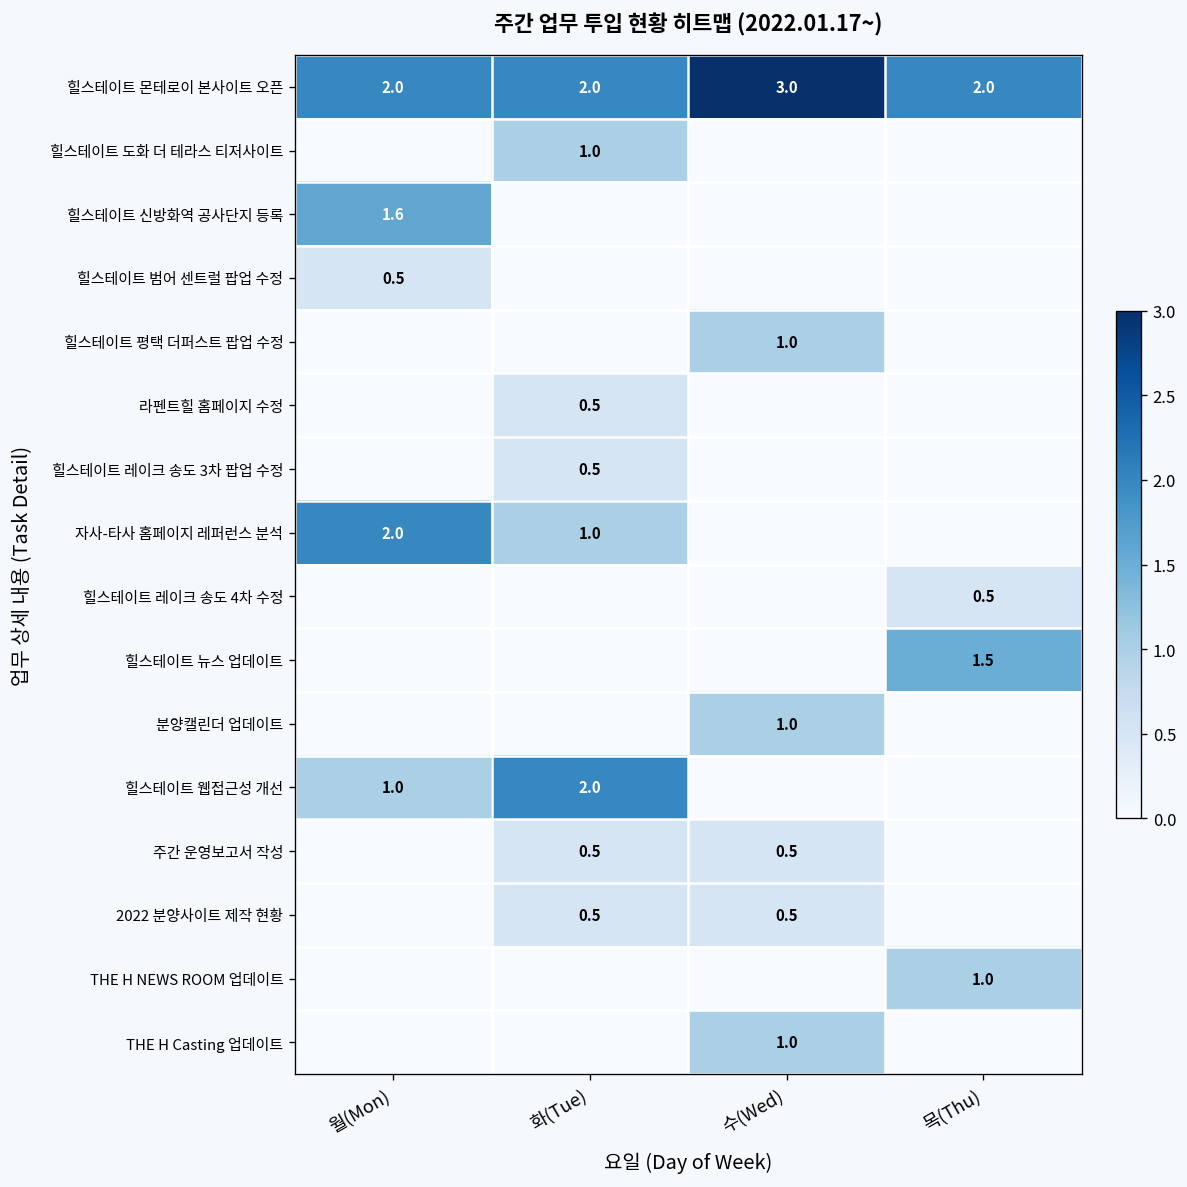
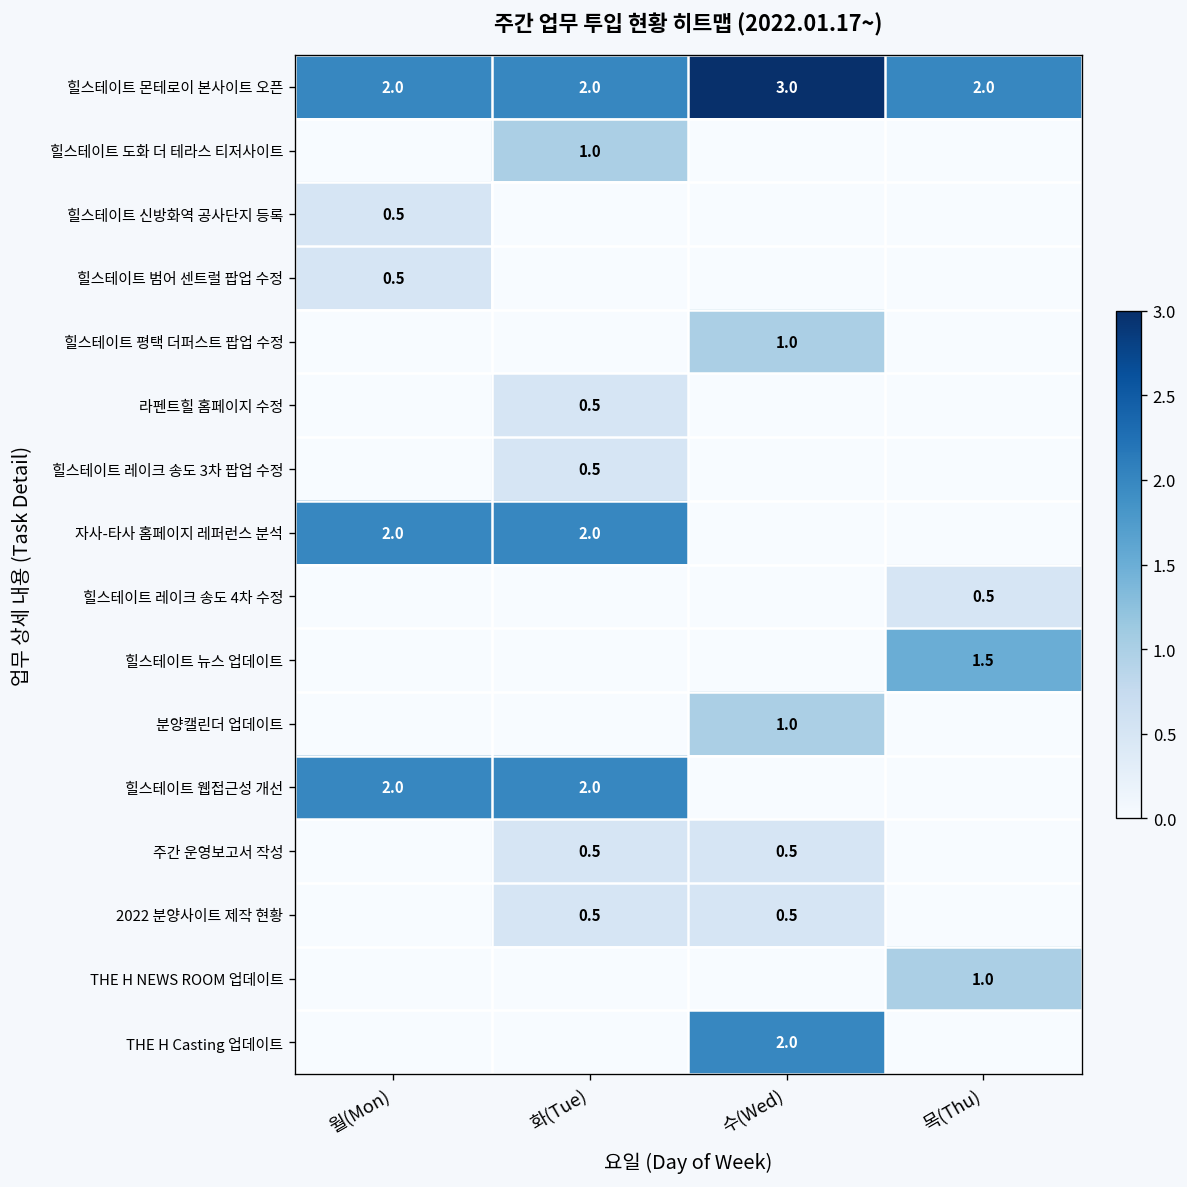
힐스테이트 신방화역 공사단지 등록, 월(Mon): 1.6 -> 0.5
자사-타사 홈페이지 레퍼런스 분석, 화(Tue): 1.0 -> 2.0
힐스테이트 웹접근성 개선, 월(Mon): 1.0 -> 2.0
THE H Casting 업데이트, 수(Wed): 1.0 -> 2.0
